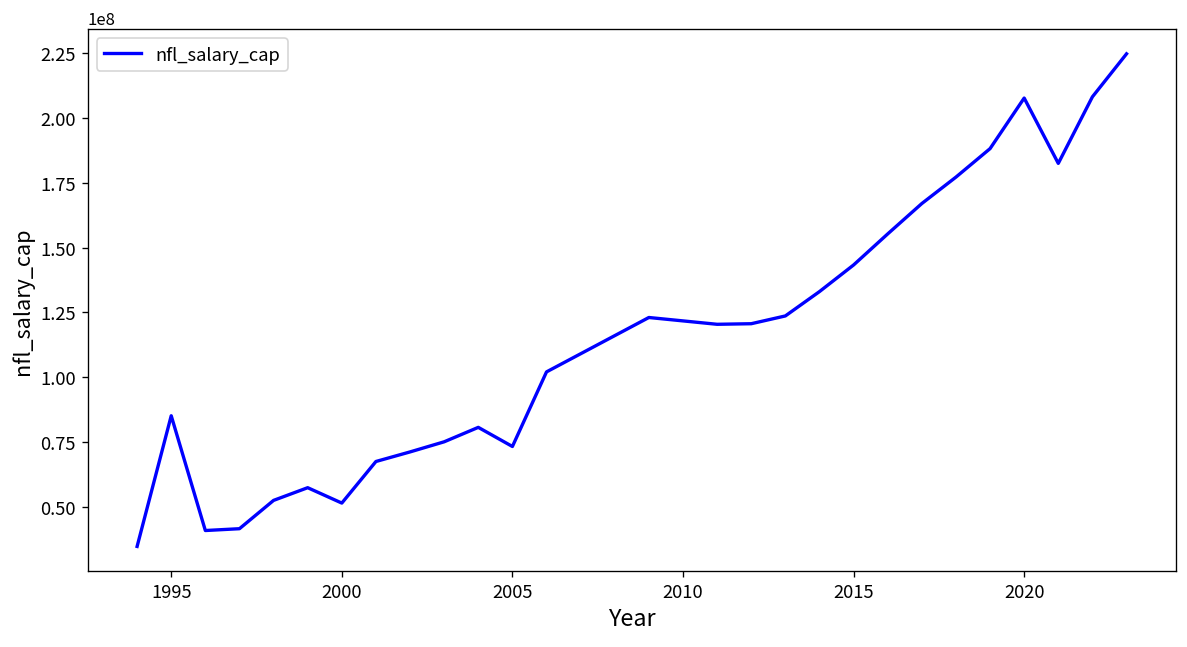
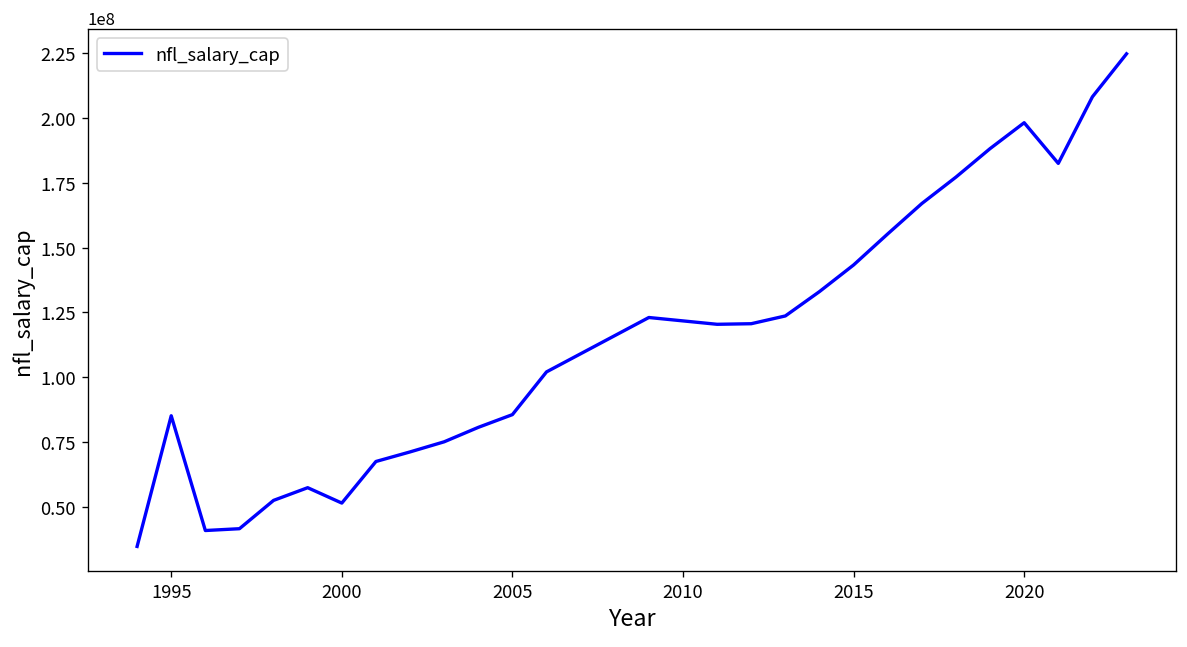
2005: 73000000 -> 86000000
2020: 208000000 -> 198000000
